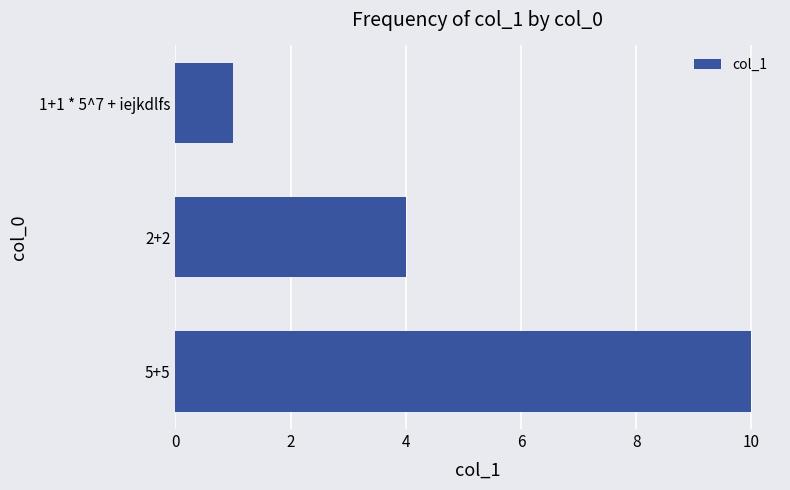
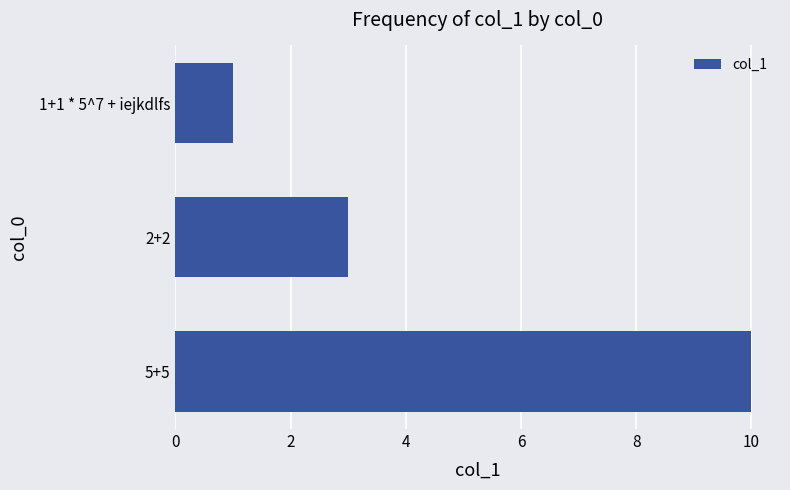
2+2: 4 -> 3
